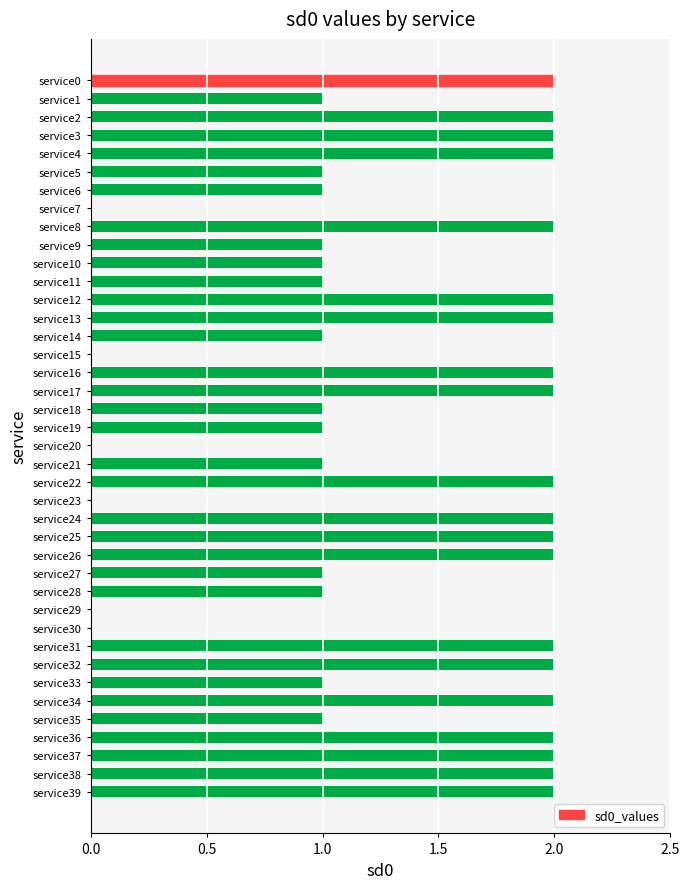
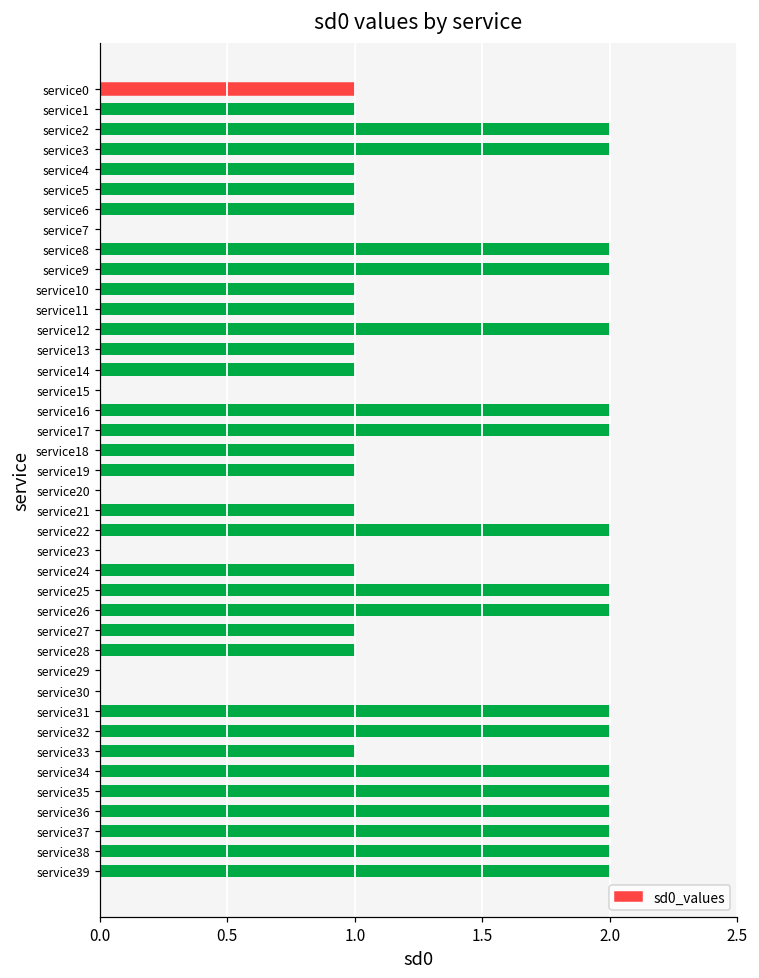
service0: 2 -> 1
service4: 2 -> 1
service9: 1 -> 2
service13: 2 -> 1
service24: 2 -> 1
service35: 1 -> 2
